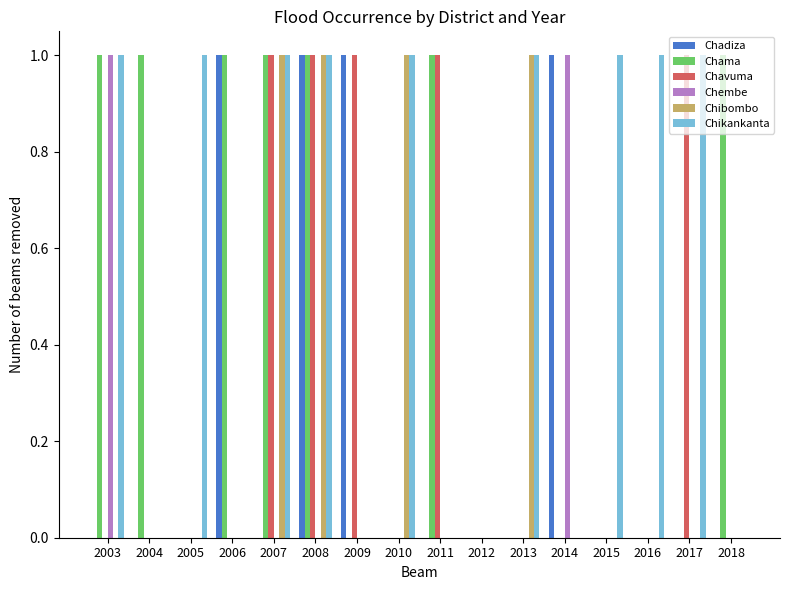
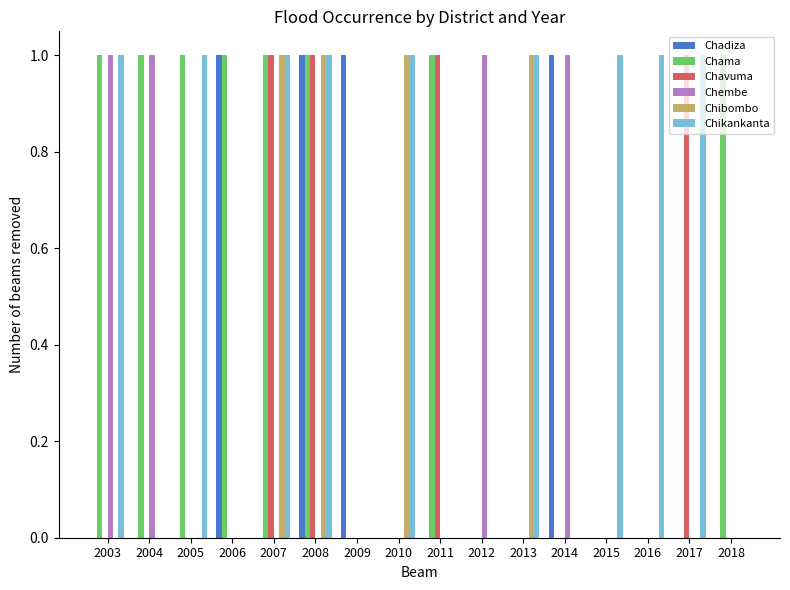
Chembe, 2004: 0 -> 1
Chama, 2005: 0 -> 1
Chavuma, 2009: 1 -> 0
Chembe, 2012: 0 -> 1
